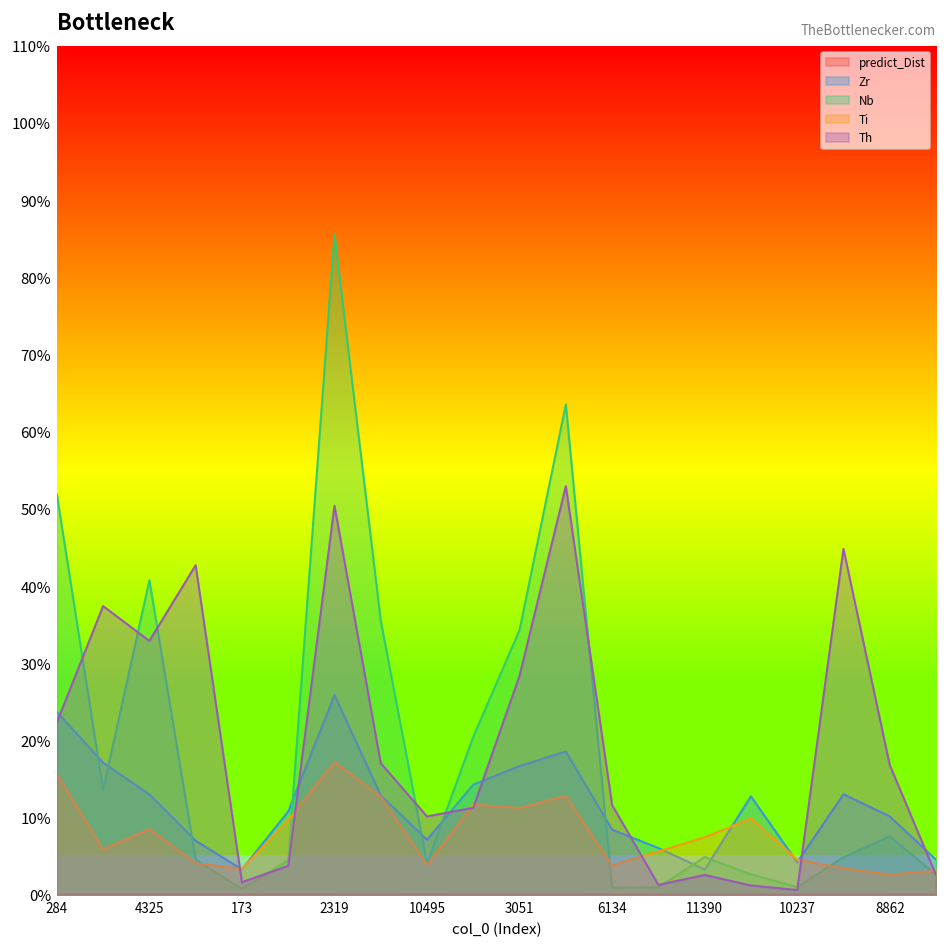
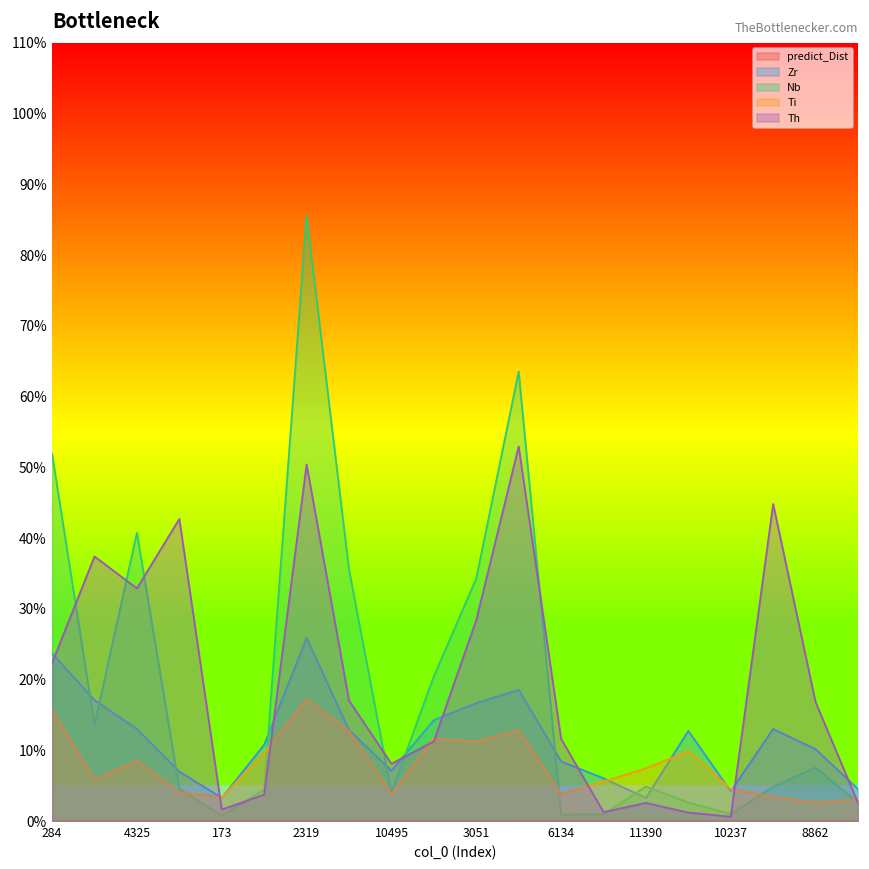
Th, 10495: 10% -> 8%
